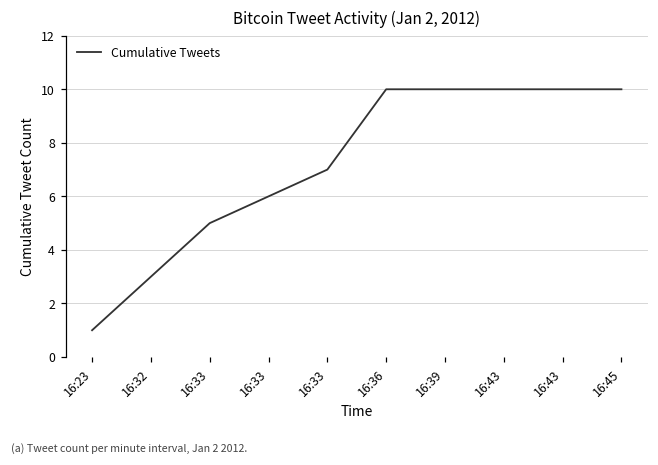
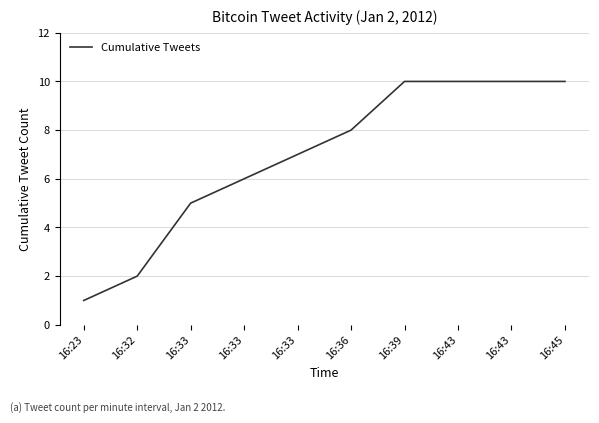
16:32: 3 -> 2
16:36: 10 -> 8
